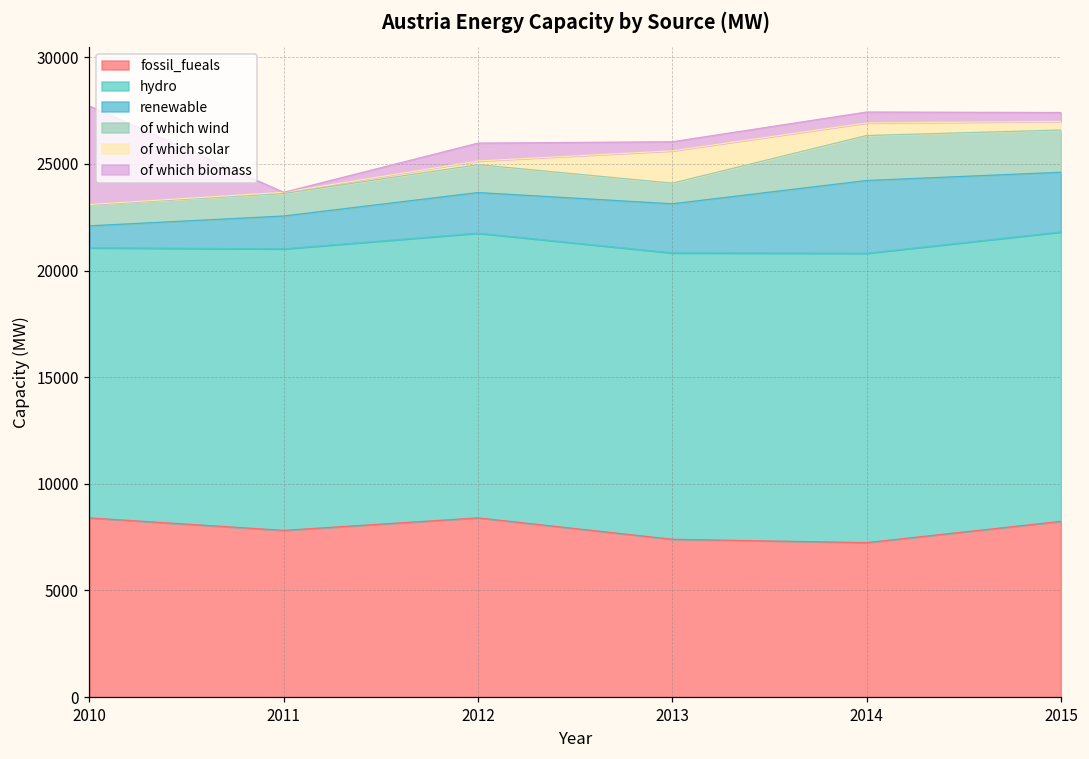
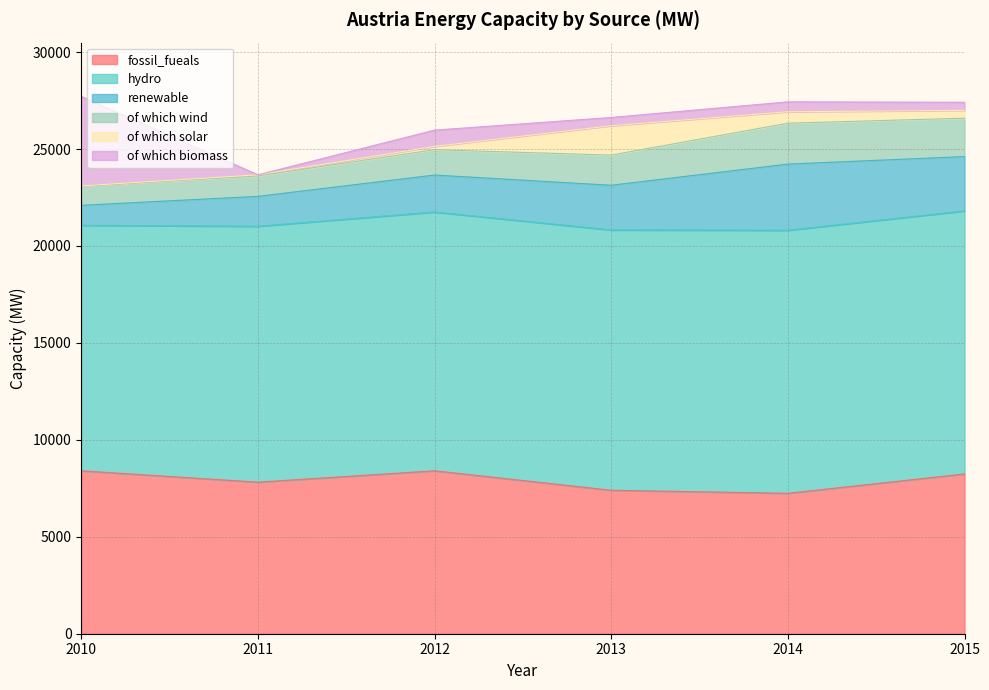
of which wind, 2013: 1000 -> 1600
